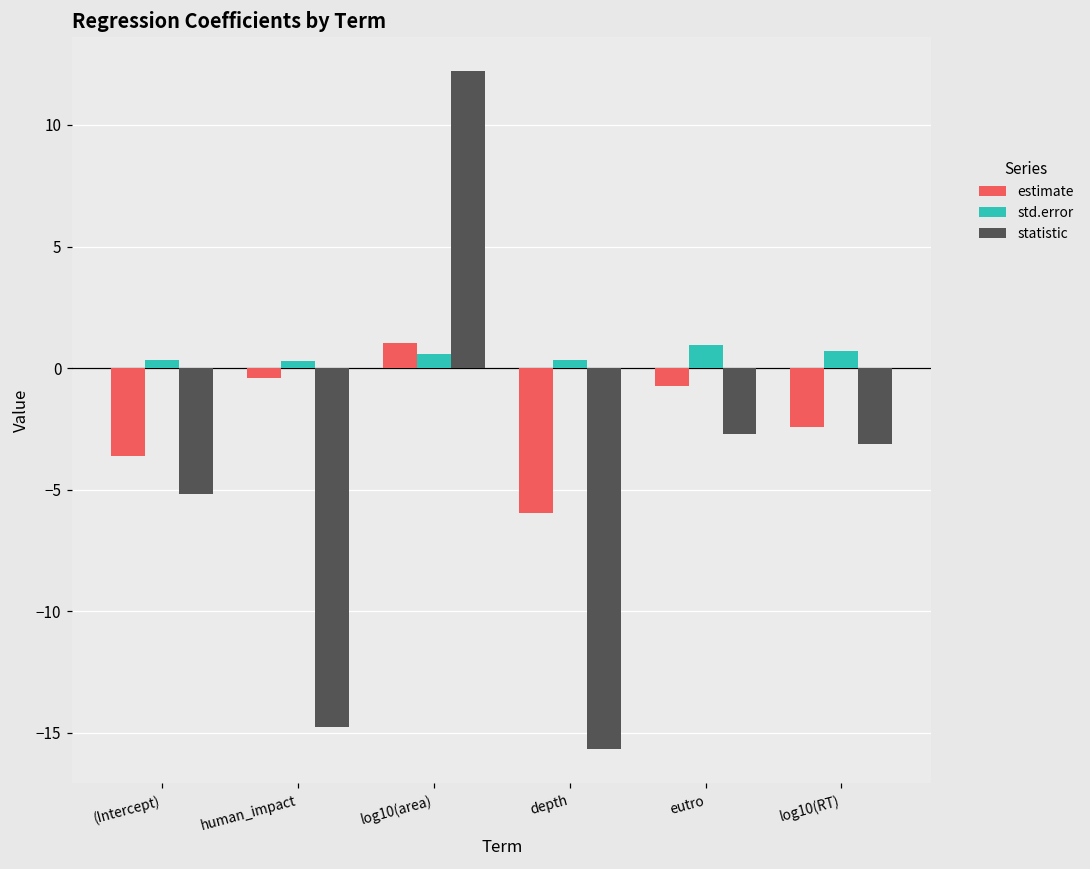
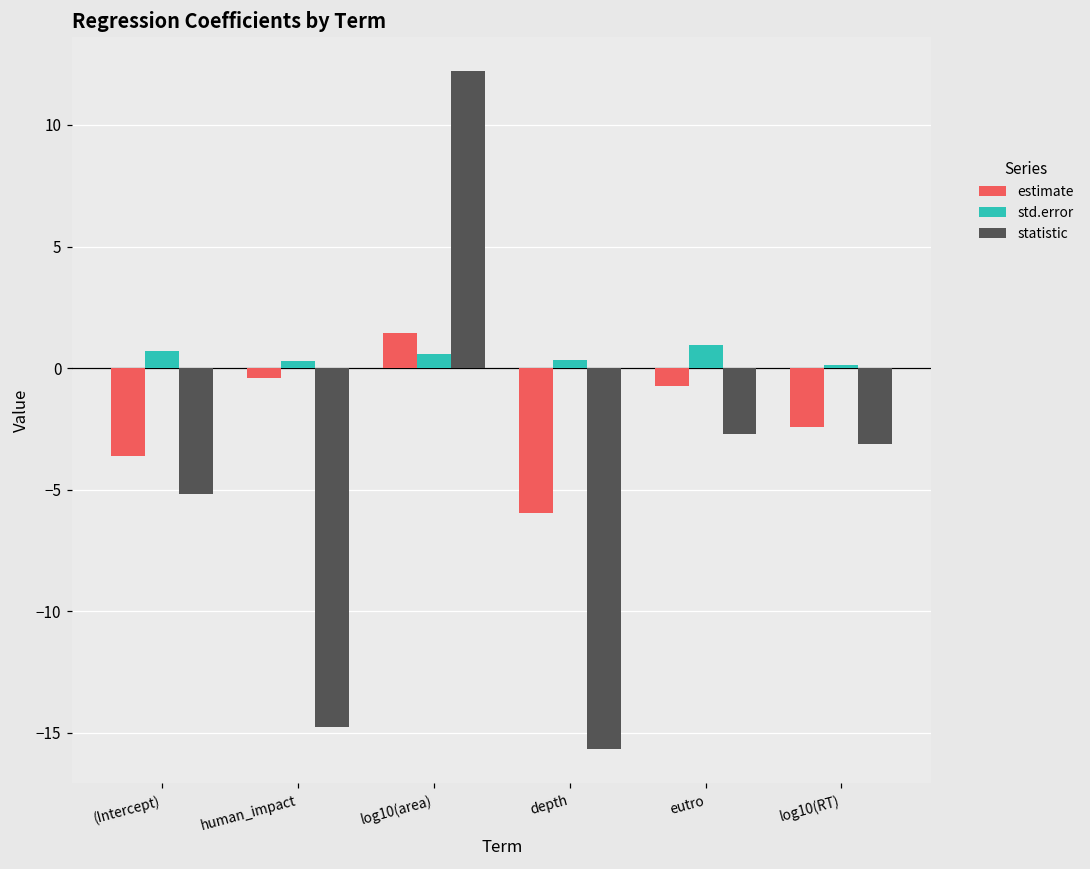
std.error, (Intercept): 0.3 -> 0.7
estimate, log10(area): 1.0 -> 1.4
std.error, log10(RT): 0.7 -> 0.1
